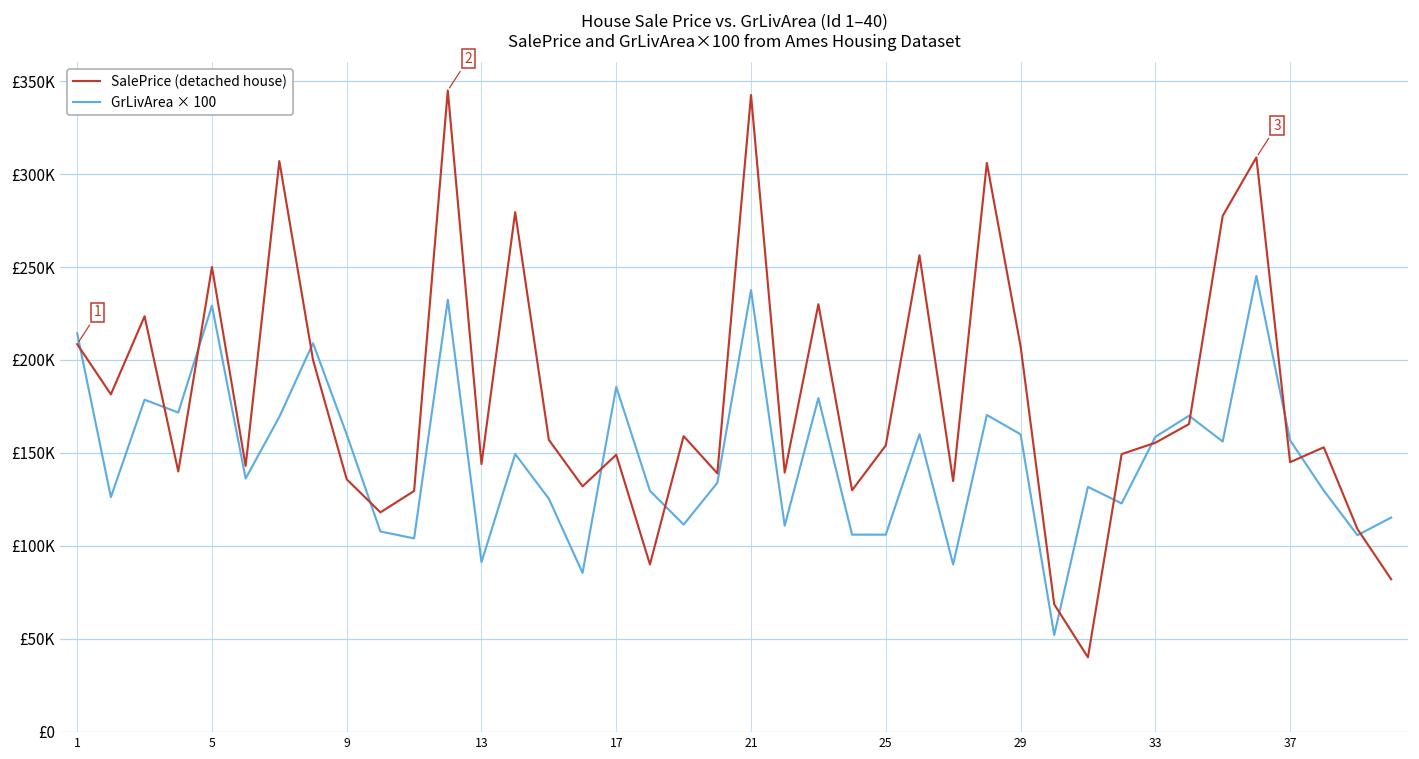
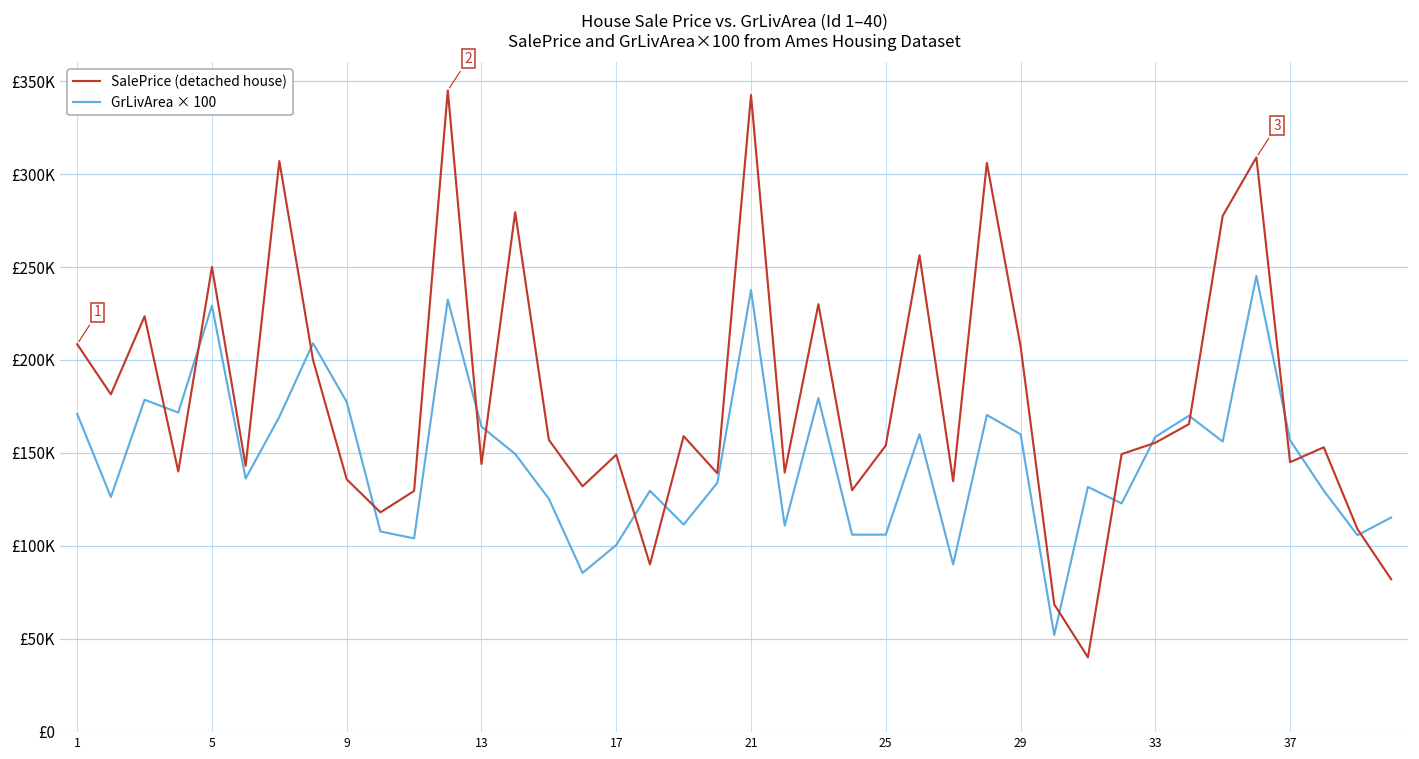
GrLivArea × 100, 1: £214000 -> £171000
GrLivArea × 100, 9: £160000 -> £177000
GrLivArea × 100, 13: £91000 -> £164000
GrLivArea × 100, 17: £186000 -> £100000
